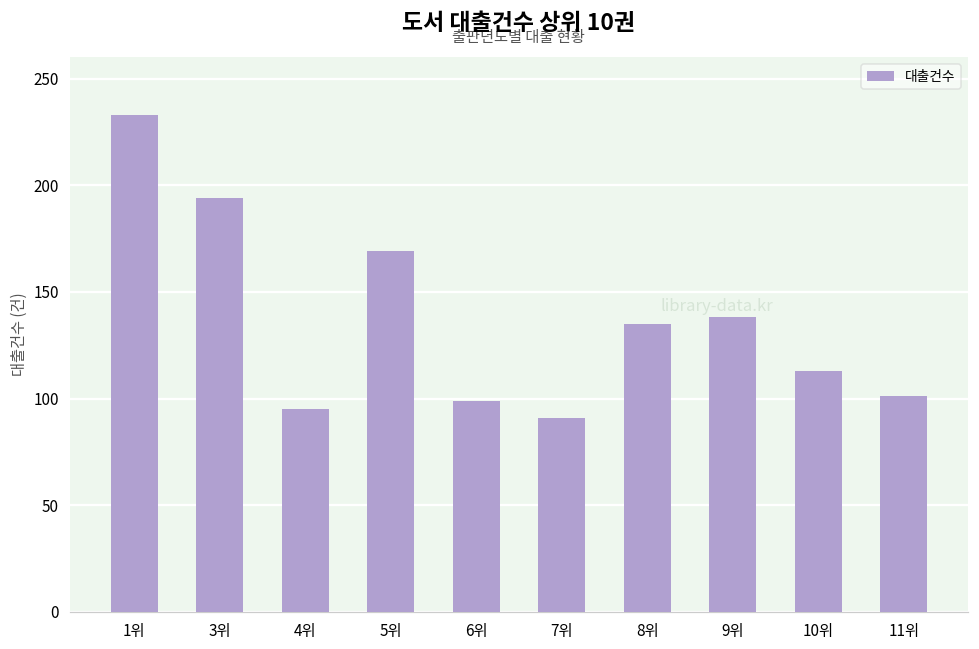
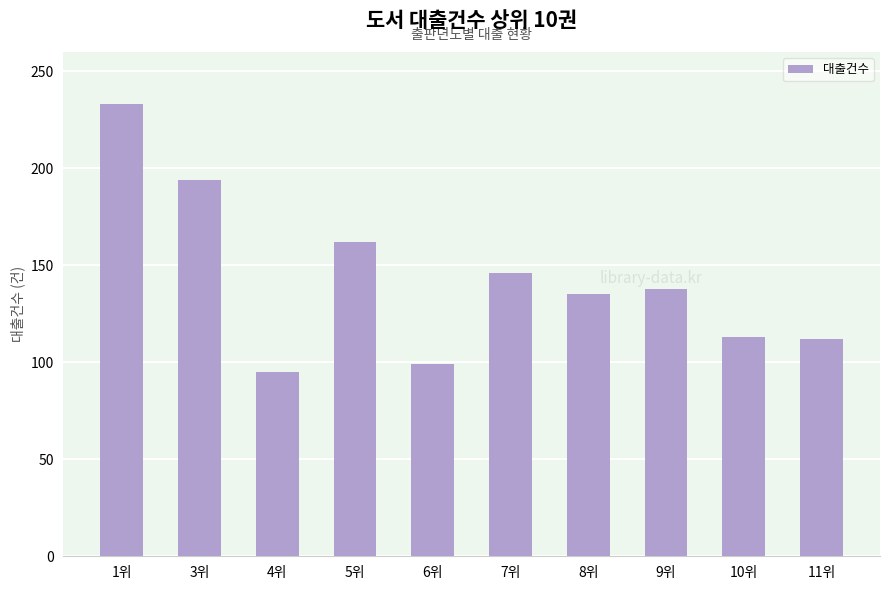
5위: 169 -> 162
7위: 91 -> 146
11위: 101 -> 112
